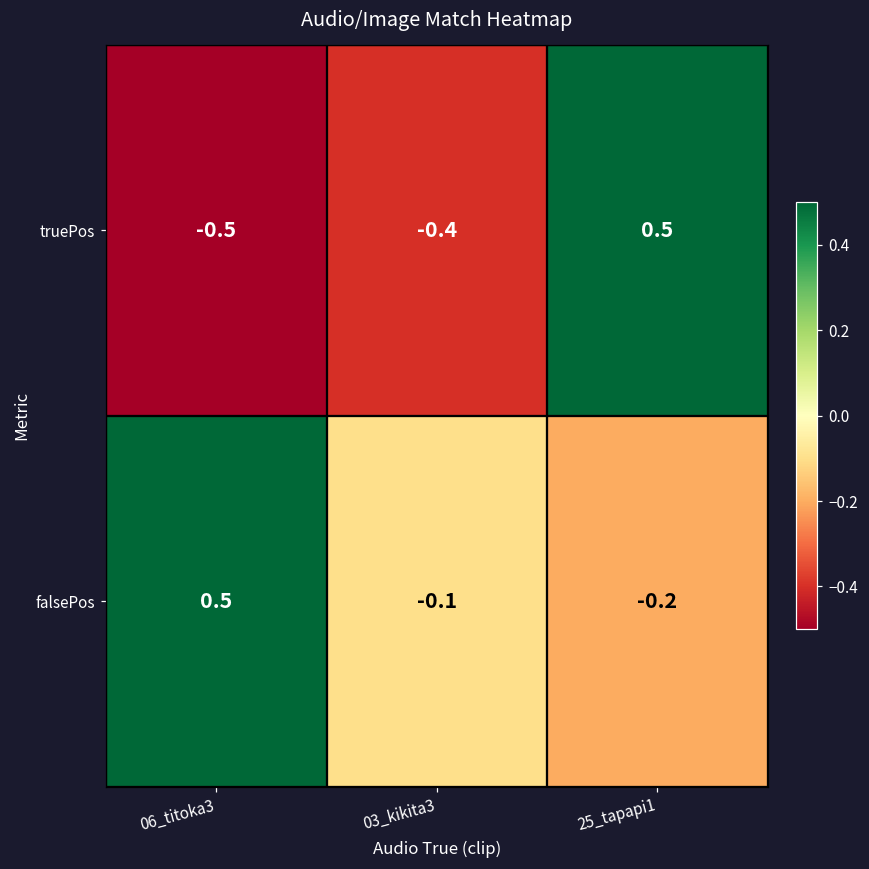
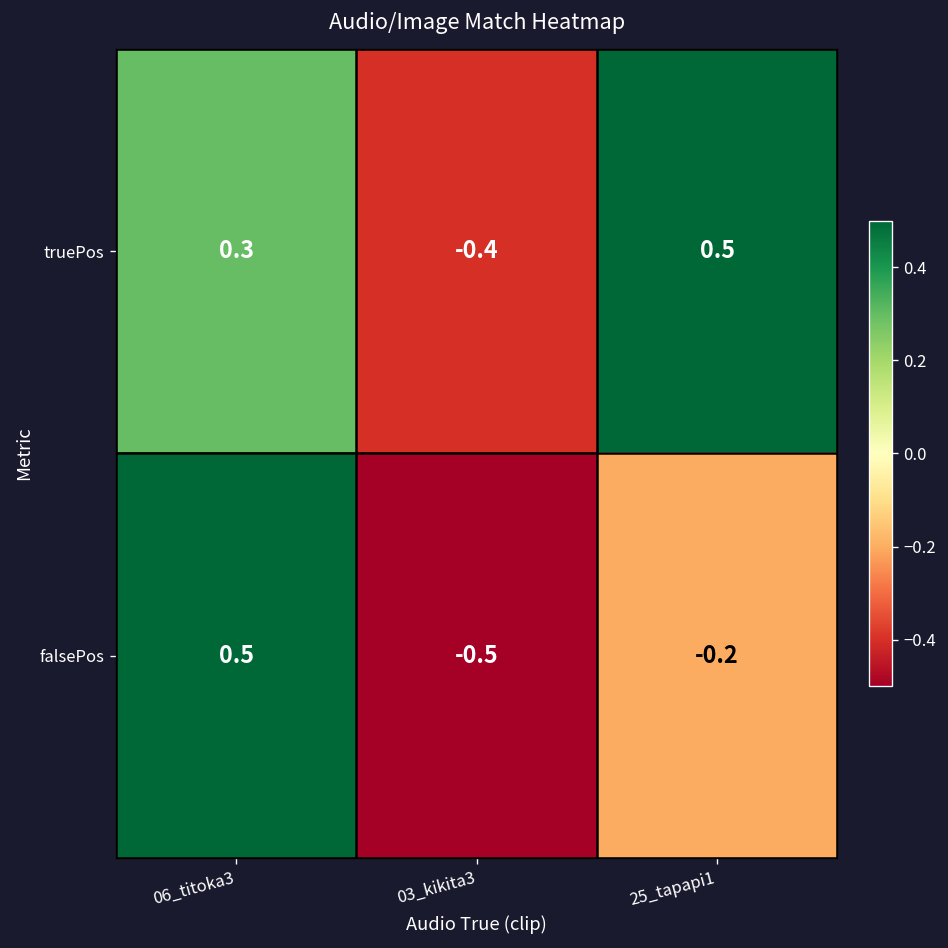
truePos, 06_titoka3: -0.5 -> 0.3
falsePos, 03_kikita3: -0.1 -> -0.5
